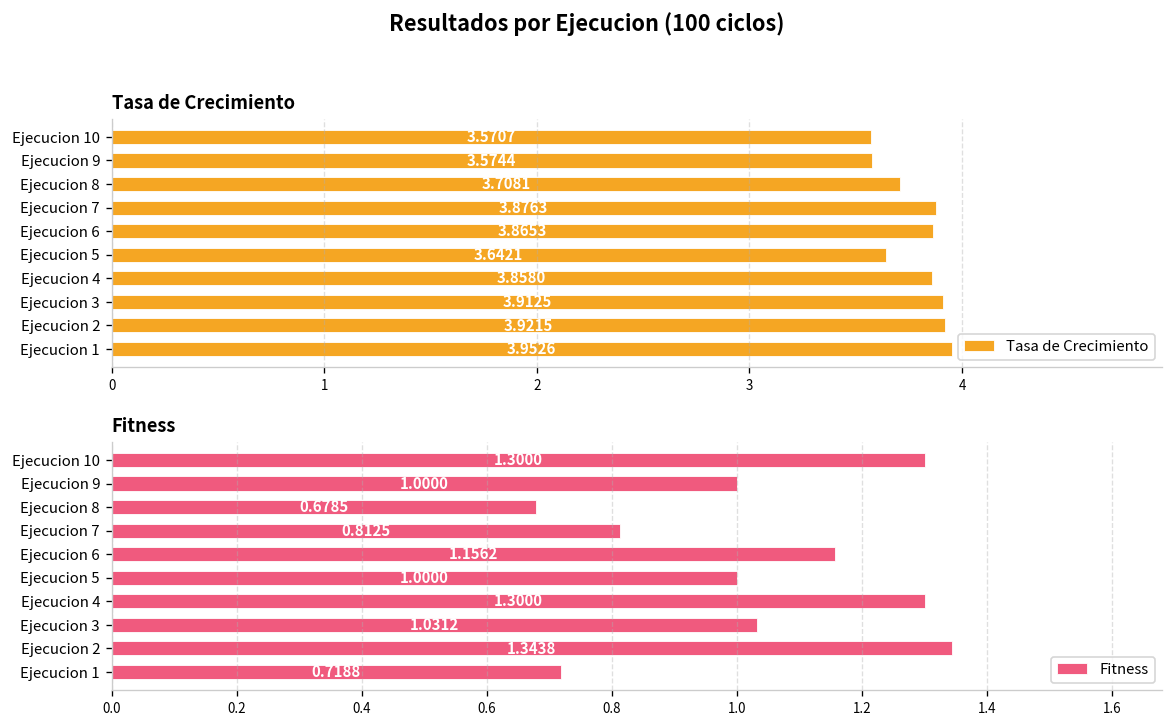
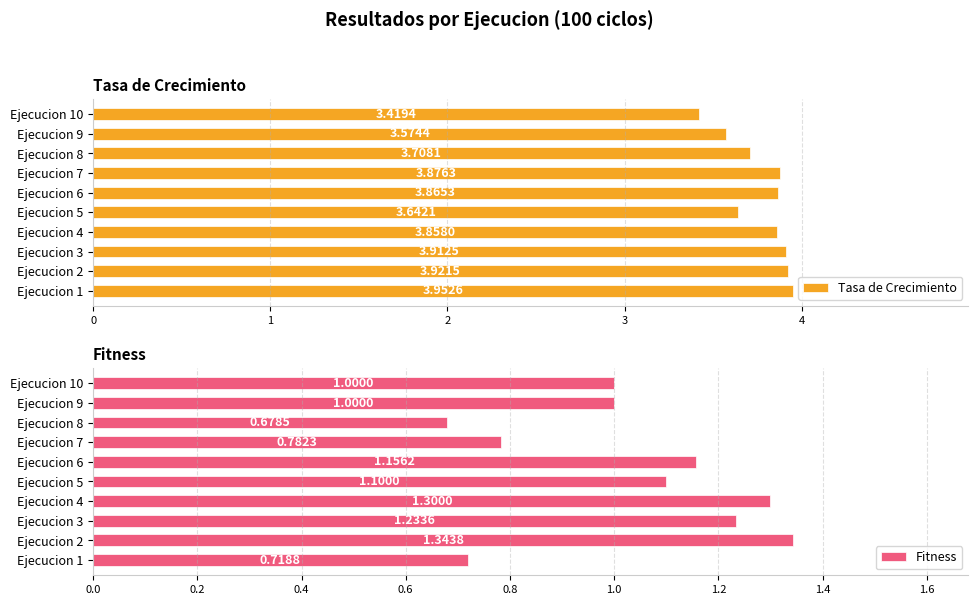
Tasa de Crecimiento, Ejecucion 10: 3.5707 -> 3.4194
Fitness, Ejecucion 10: 1.3000 -> 1.0000
Fitness, Ejecucion 7: 0.8125 -> 0.7823
Fitness, Ejecucion 5: 1.0000 -> 1.1000
Fitness, Ejecucion 3: 1.0312 -> 1.2336
